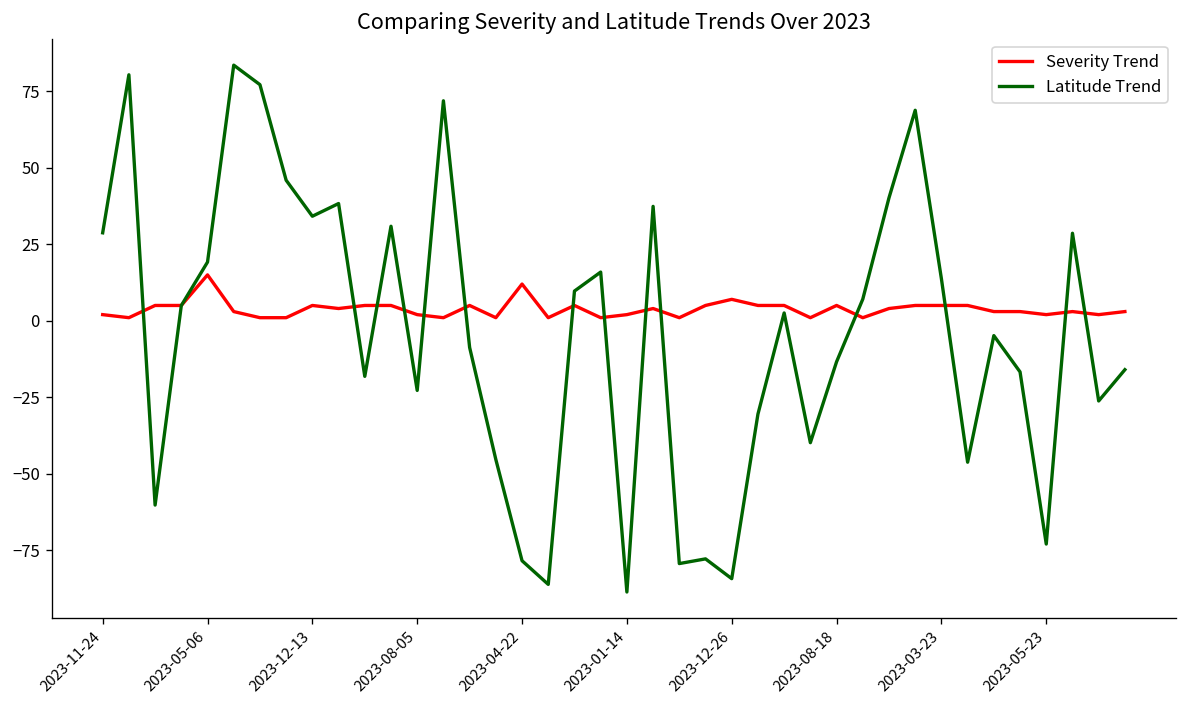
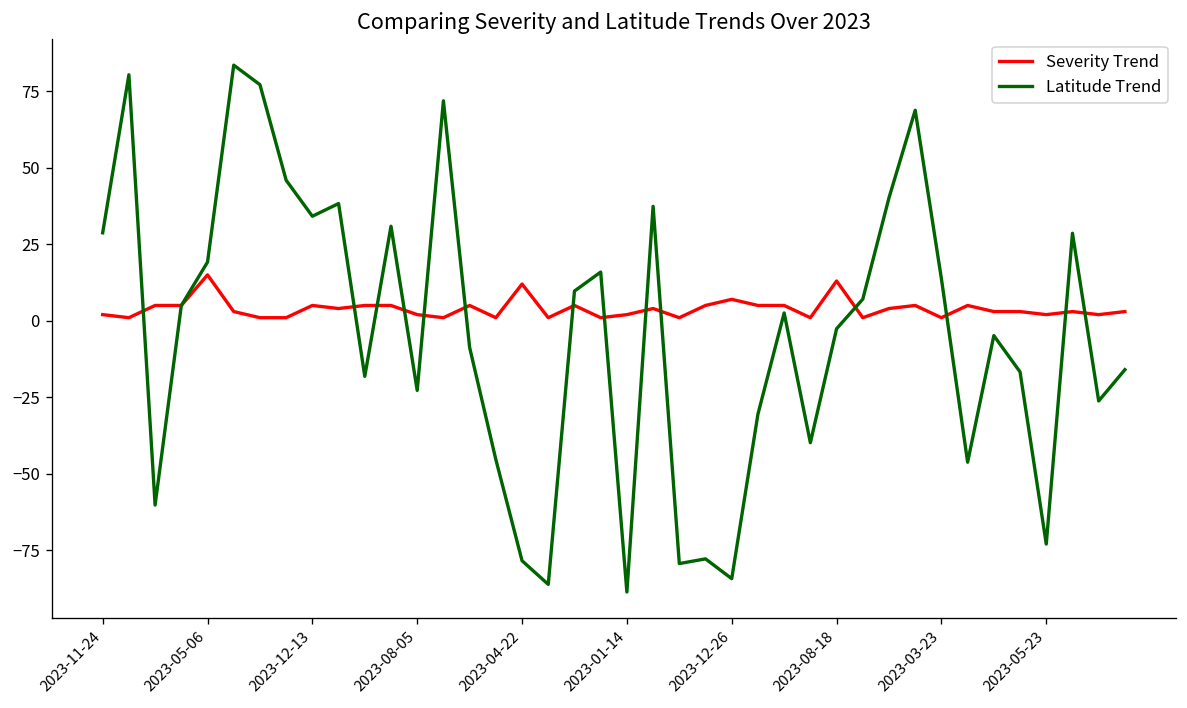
Severity Trend, 2023-08-18: 5 -> 13
Latitude Trend, 2023-08-18: -13 -> -3
Severity Trend, 2023-03-23: 5 -> 1
